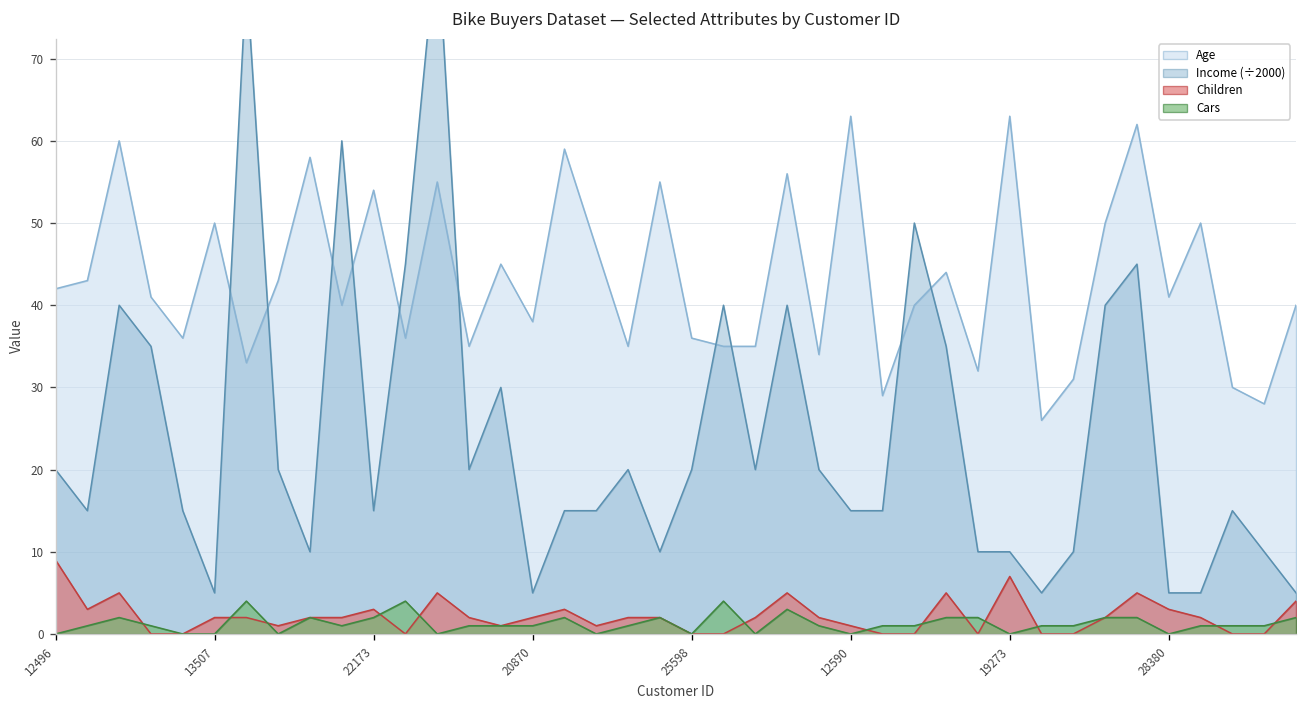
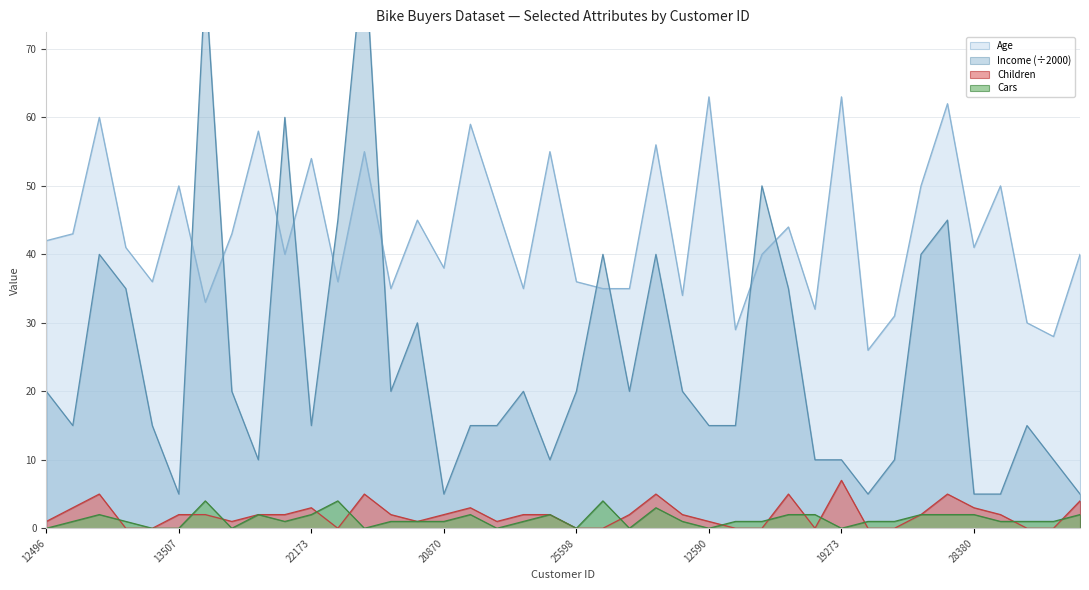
Children, 12496: 9 -> 1
Cars, 28380: 0 -> 2
